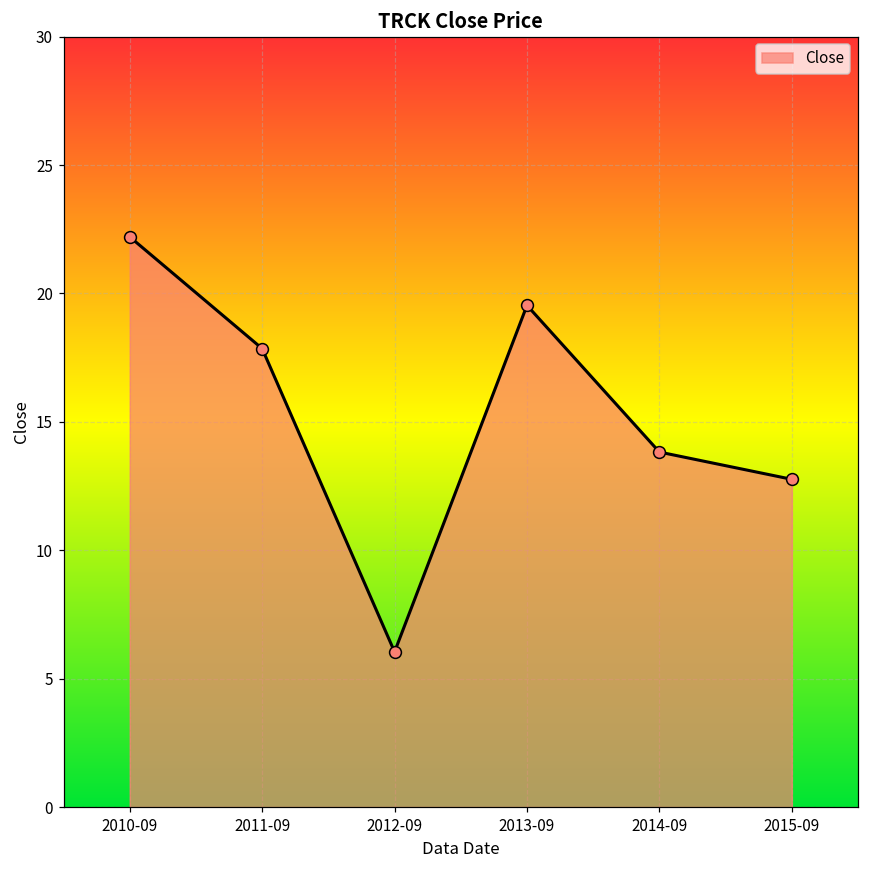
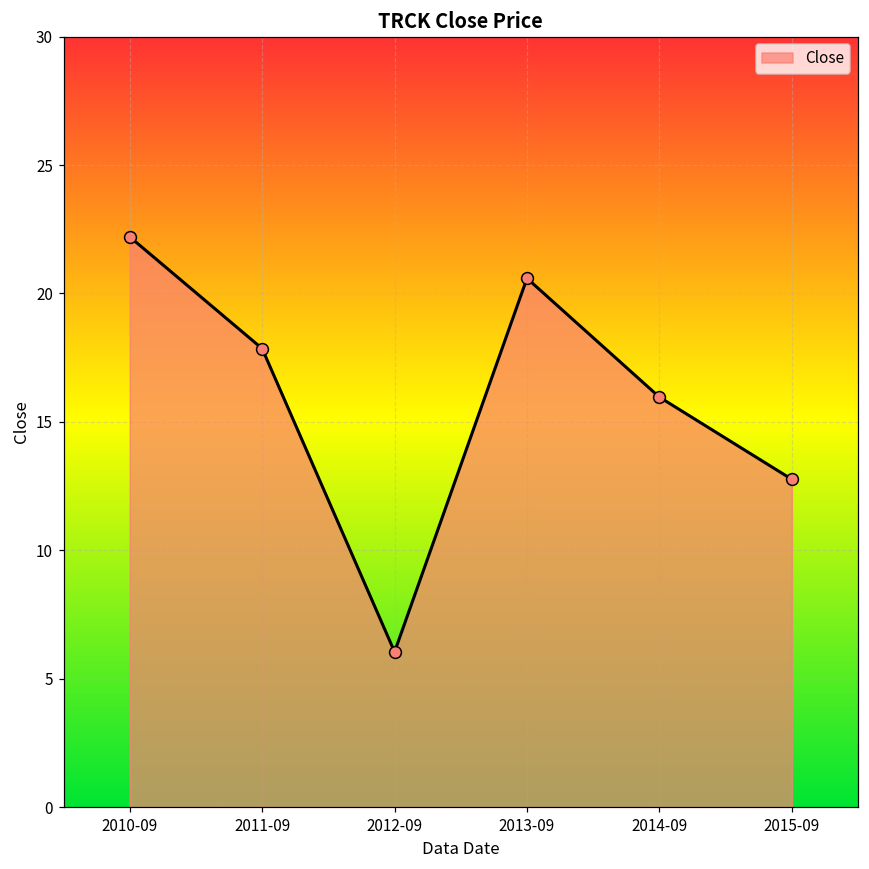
2013-09: 19.5 -> 20.6
2014-09: 13.8 -> 16.0
